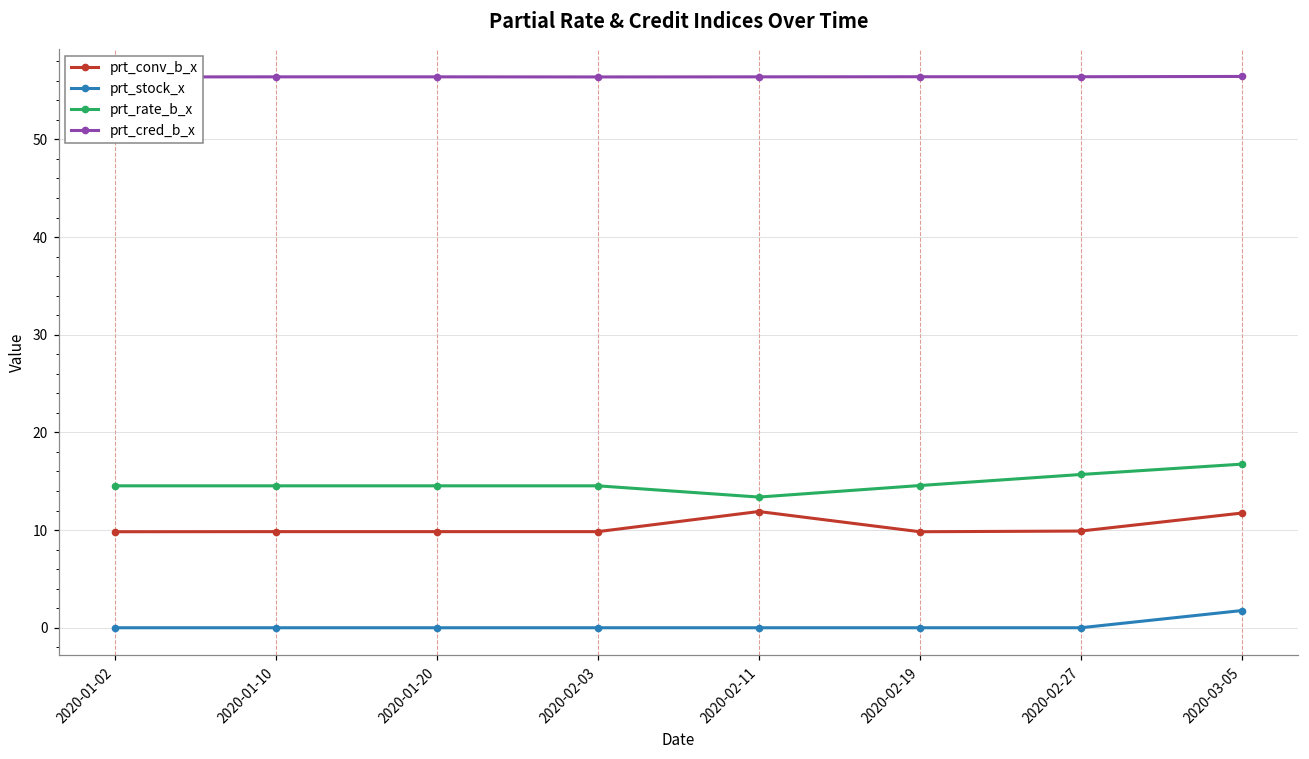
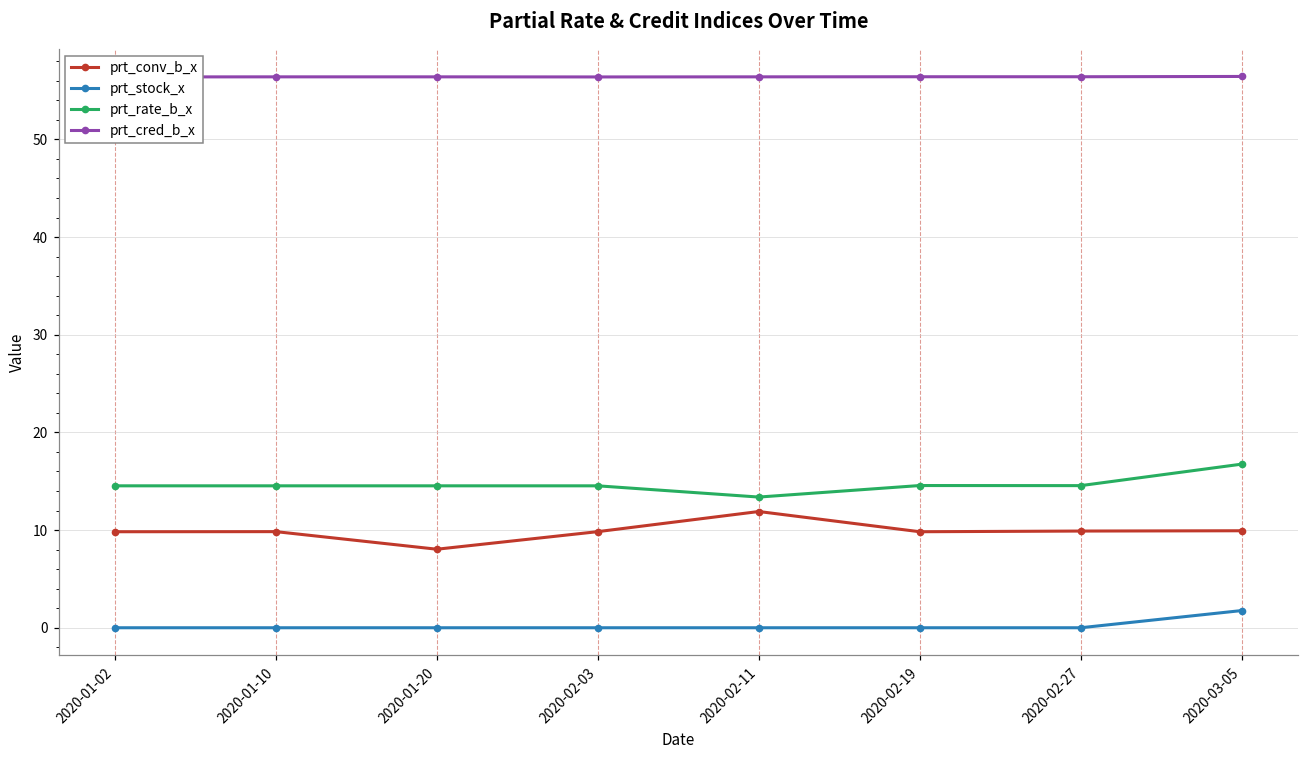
prt_conv_b_x, 2020-01-20: 10 -> 8
prt_rate_b_x, 2020-02-27: 16 -> 15
prt_conv_b_x, 2020-03-05: 12 -> 10
